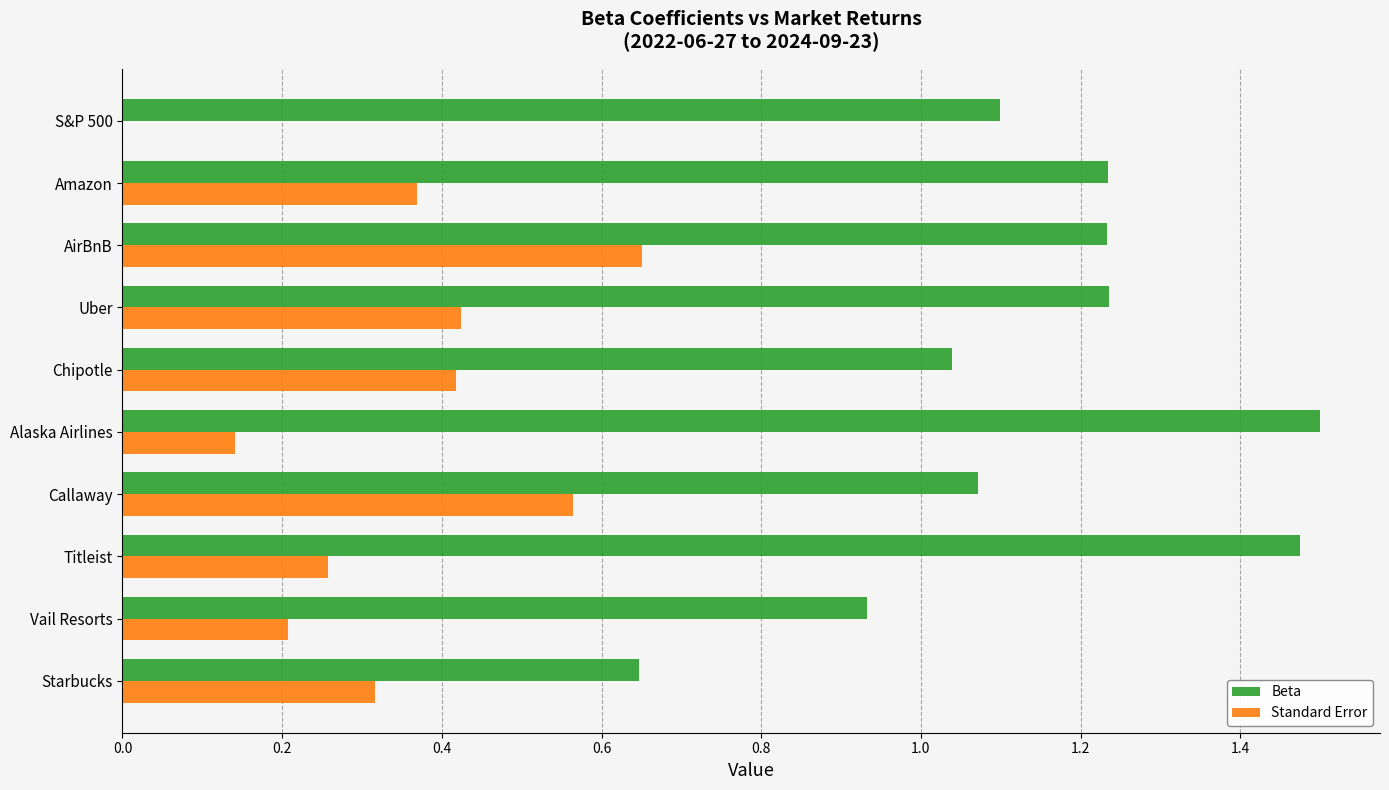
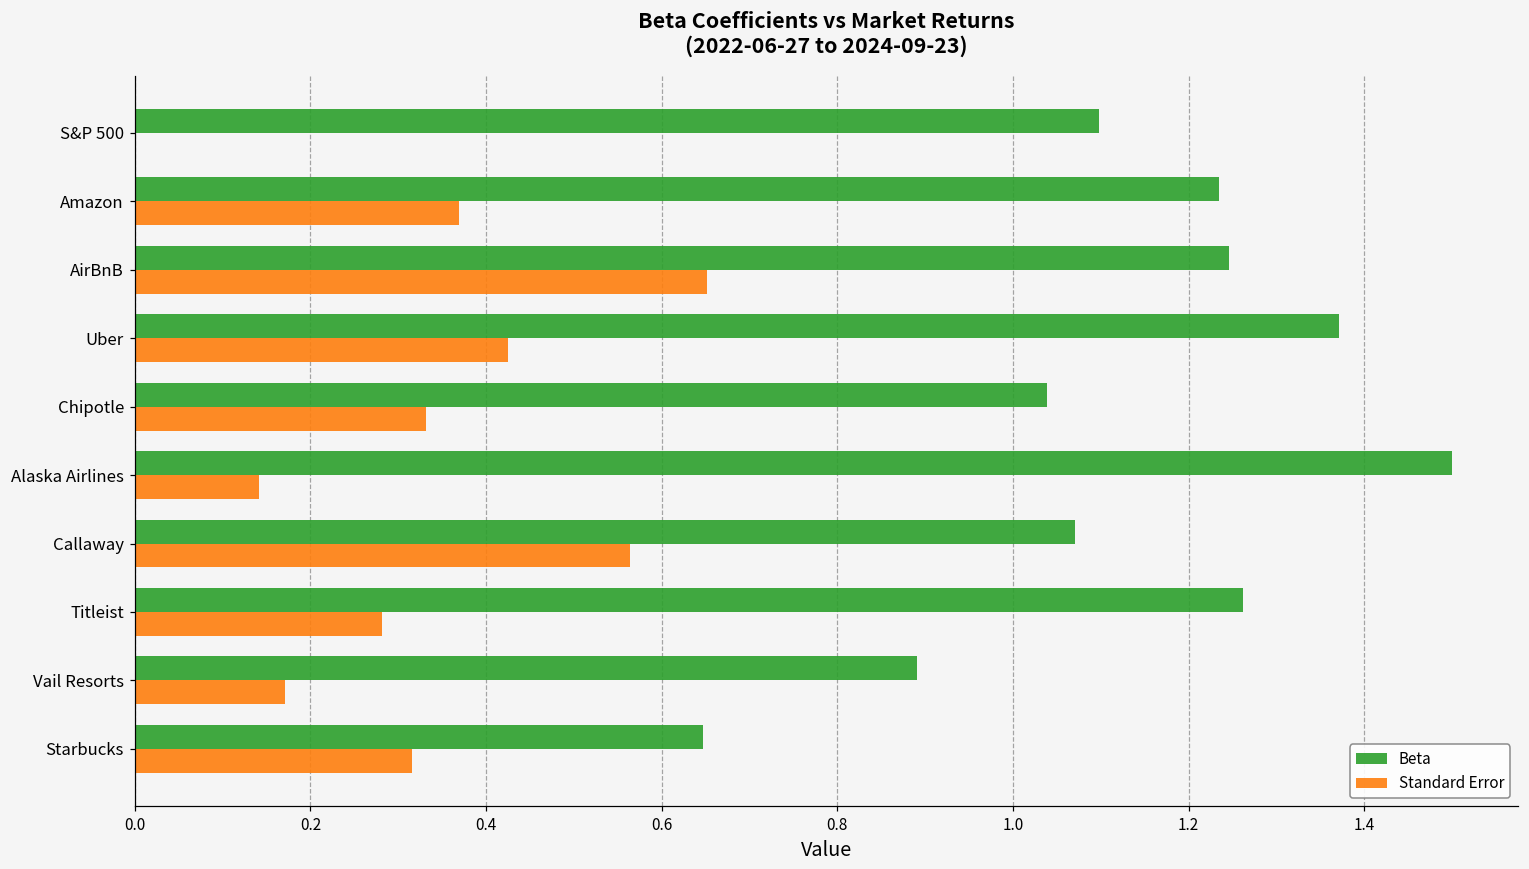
Beta, AirBnB: 1.23 -> 1.25
Beta, Uber: 1.24 -> 1.37
Standard Error, Chipotle: 0.42 -> 0.33
Beta, Titleist: 1.47 -> 1.26
Standard Error, Titleist: 0.26 -> 0.28
Beta, Vail Resorts: 0.93 -> 0.89
Standard Error, Vail Resorts: 0.21 -> 0.17
